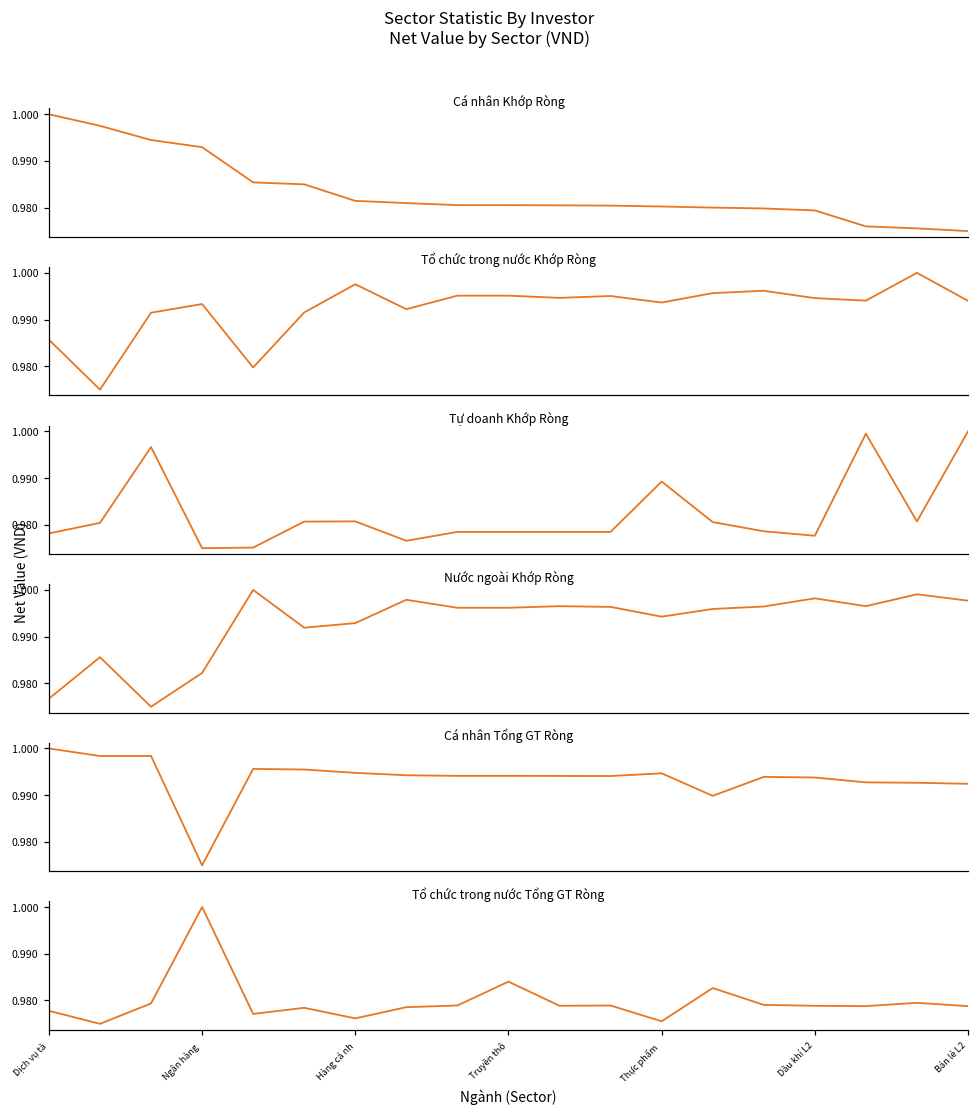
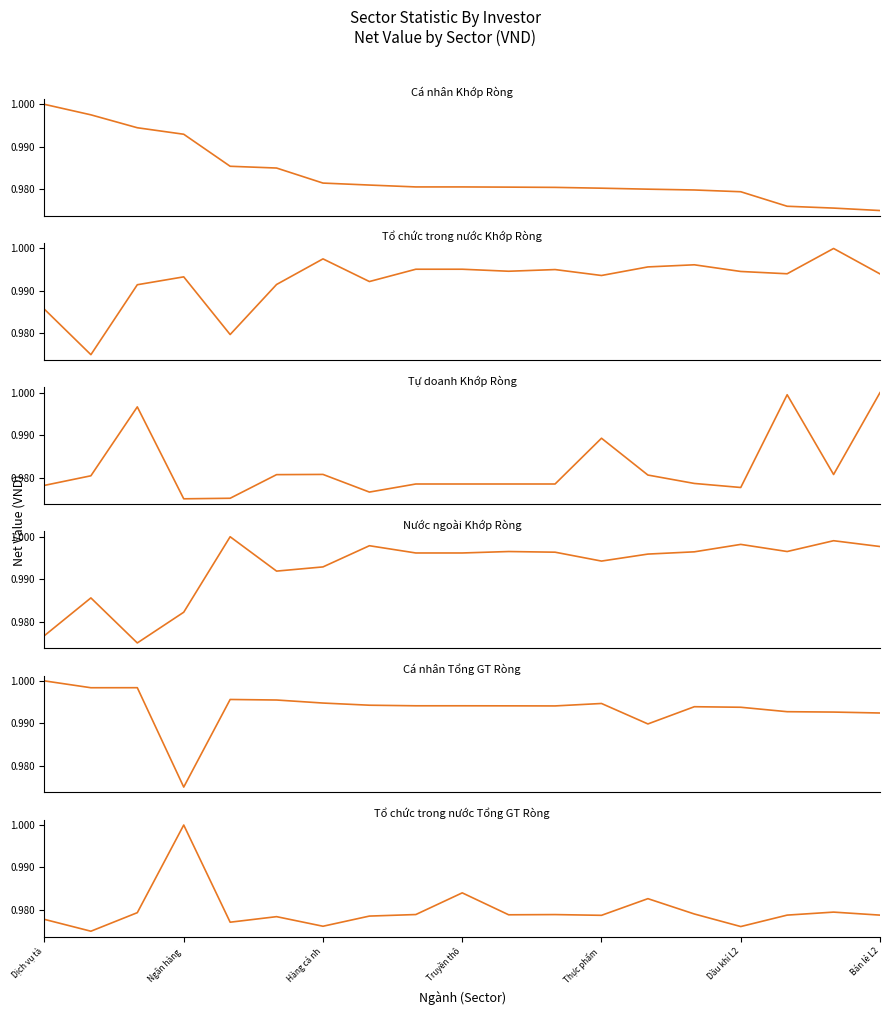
Tổ chức trong nước Tổng GT Ròng, Thực phẩm: 0.976 -> 0.979
Tổ chức trong nước Tổng GT Ròng, Dầu khí L2: 0.979 -> 0.976
